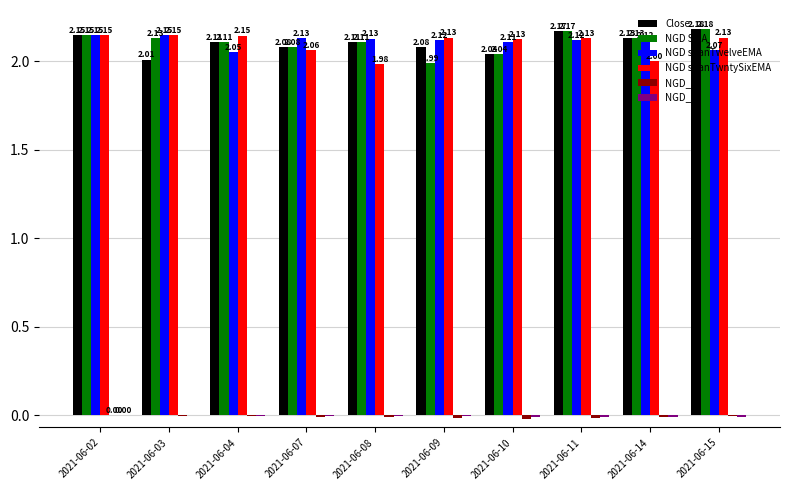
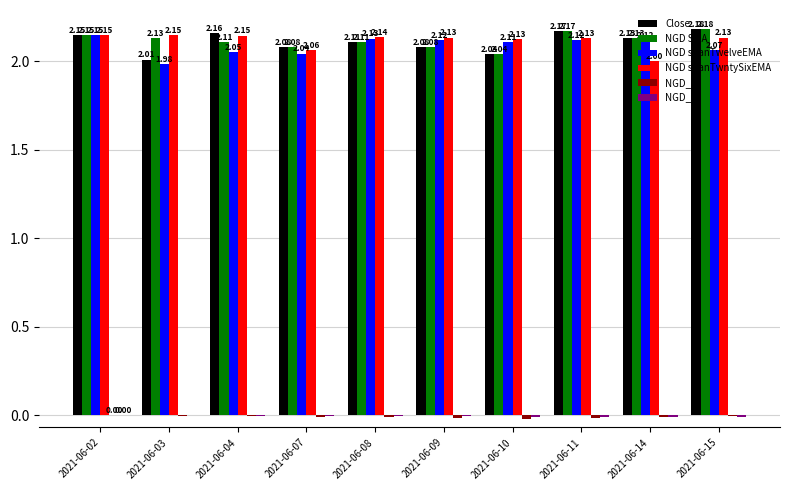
NGD spanTwelveEMA, 2021-06-03: 2.15 -> 1.98
Close, 2021-06-04: 2.11 -> 2.16
NGD spanTwelveEMA, 2021-06-07: 2.13 -> 2.04
NGD spanTwntySixEMA, 2021-06-08: 1.98 -> 2.14
NGD SMA, 2021-06-09: 1.99 -> 2.08
